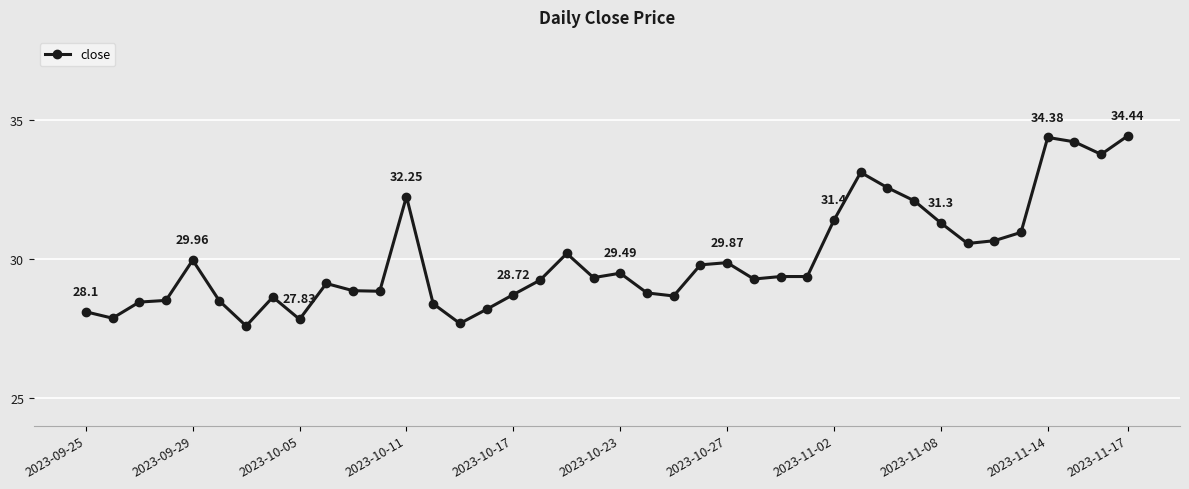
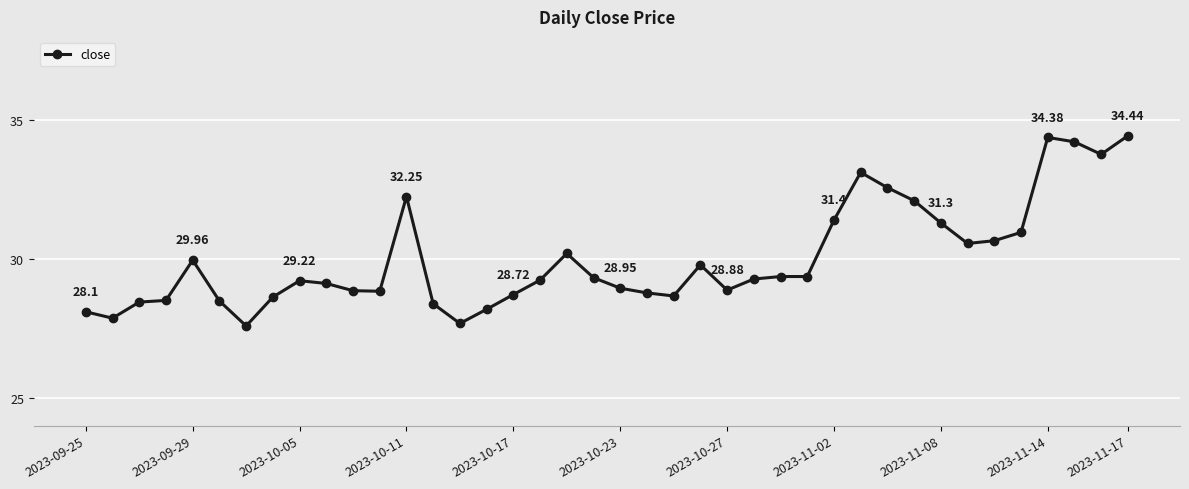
2023-10-05: 27.83 -> 29.22
2023-10-23: 29.49 -> 28.95
2023-10-27: 29.87 -> 28.88
